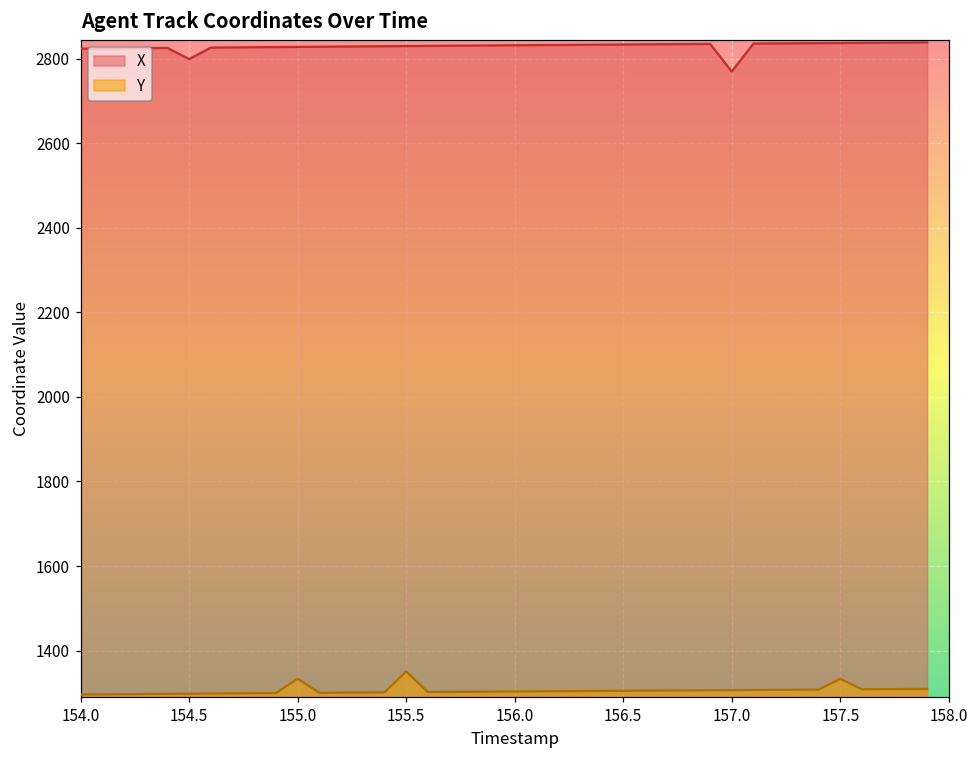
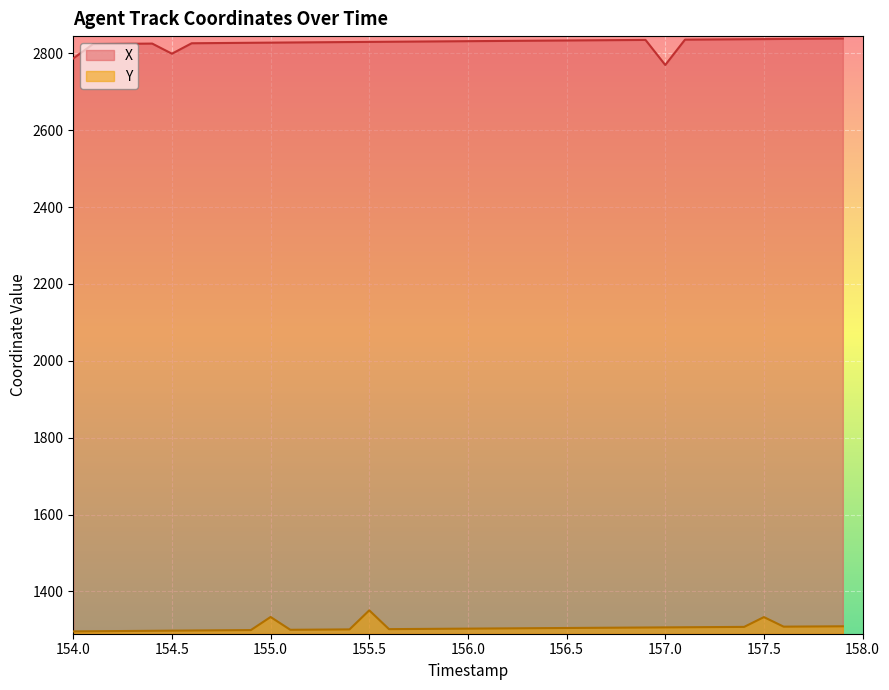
X, 154.0: 2820 -> 2790
